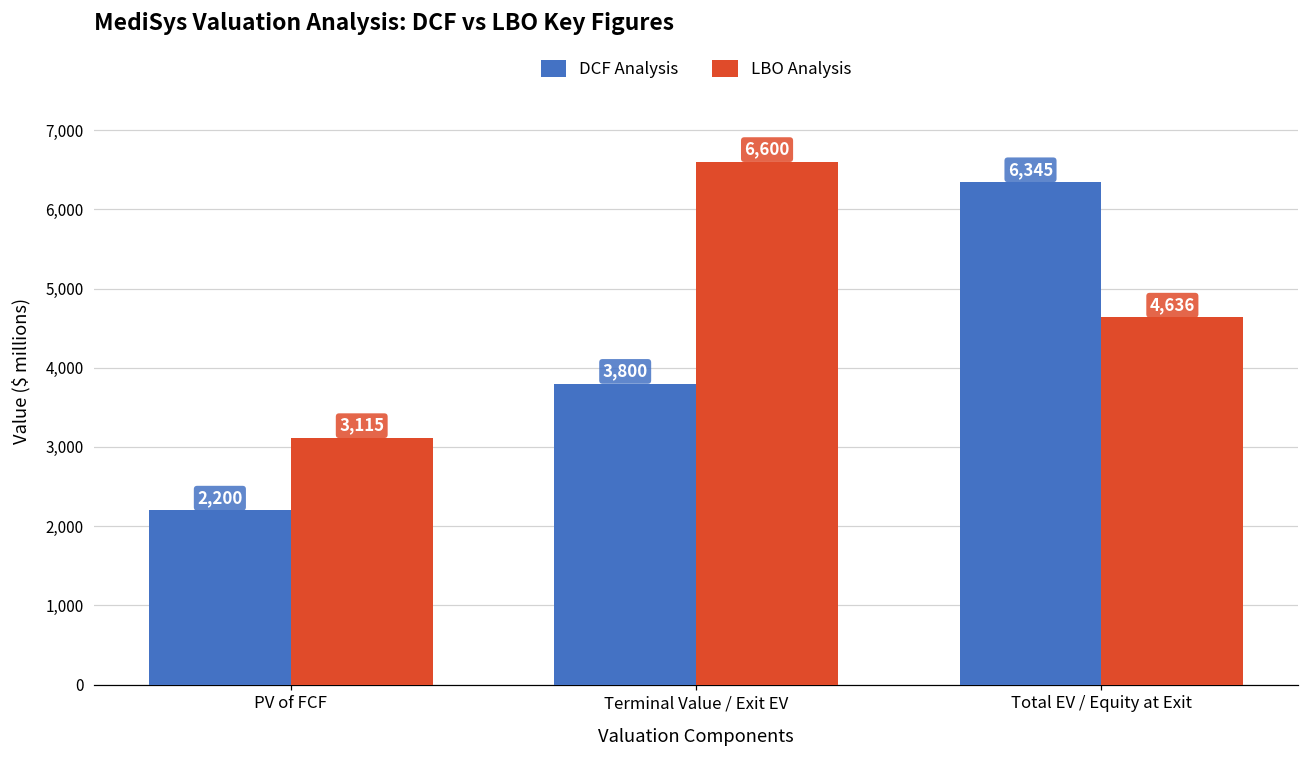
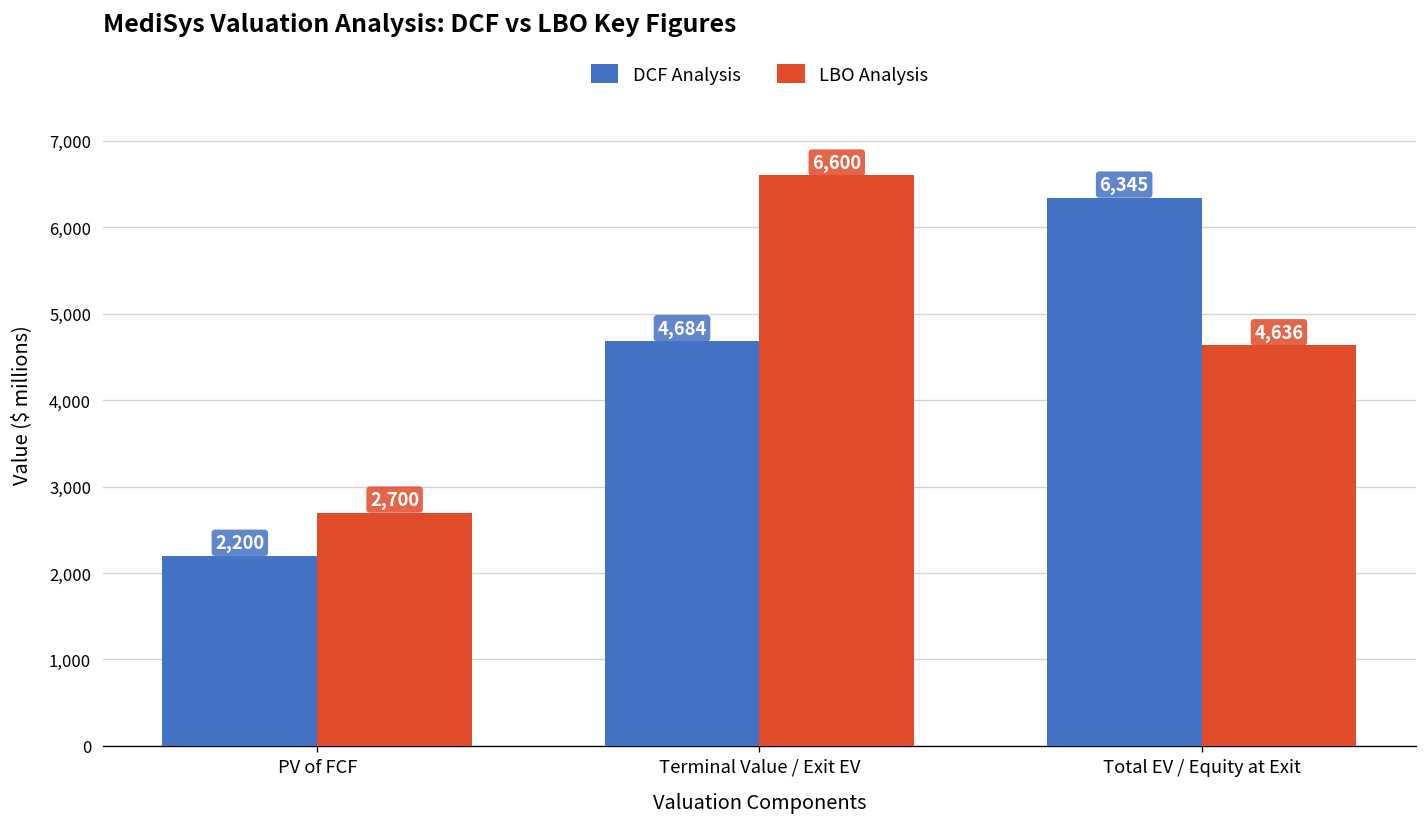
LBO Analysis, PV of FCF: 3,115 -> 2,700
DCF Analysis, Terminal Value / Exit EV: 3,800 -> 4,684
